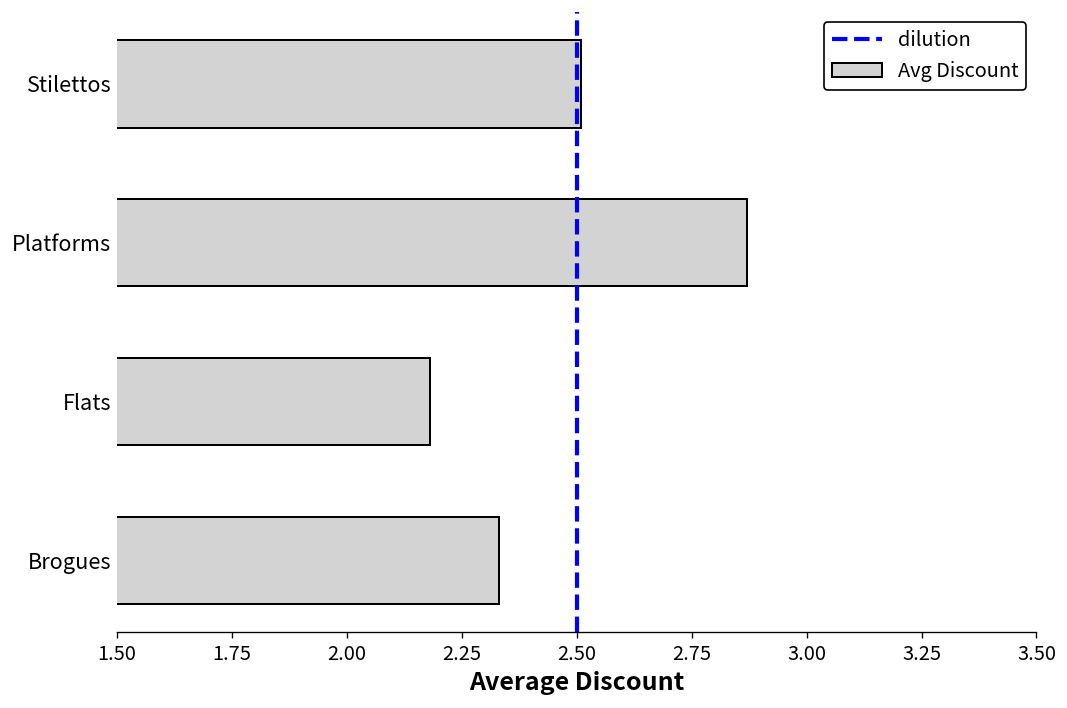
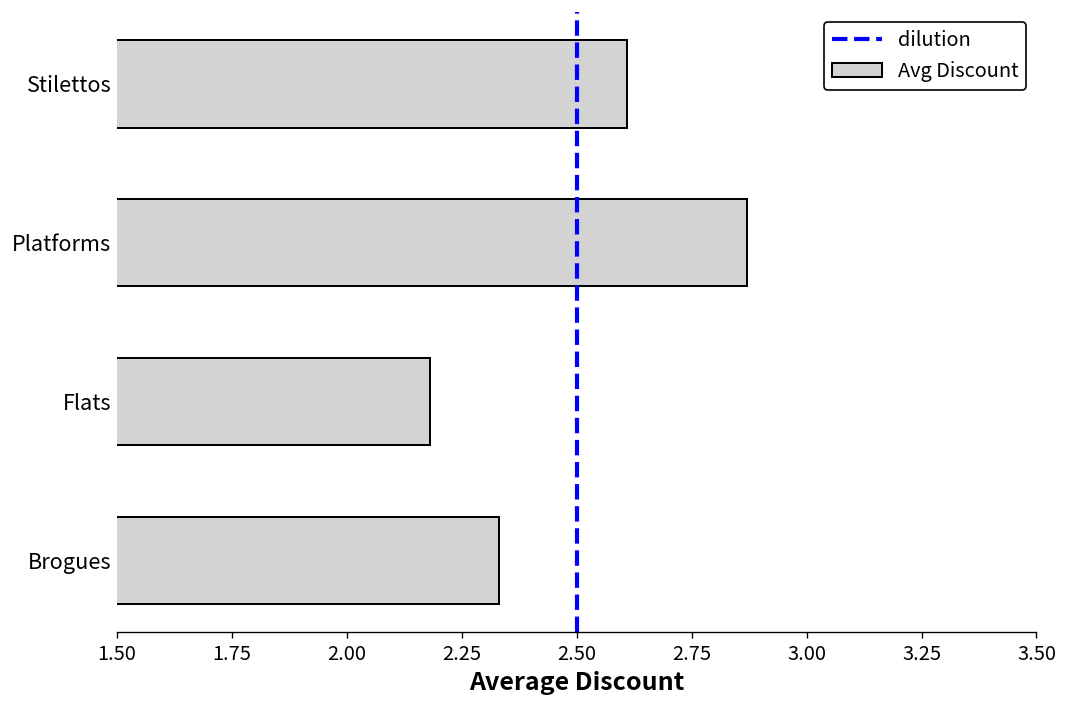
Stilettos: 2.51 -> 2.61
